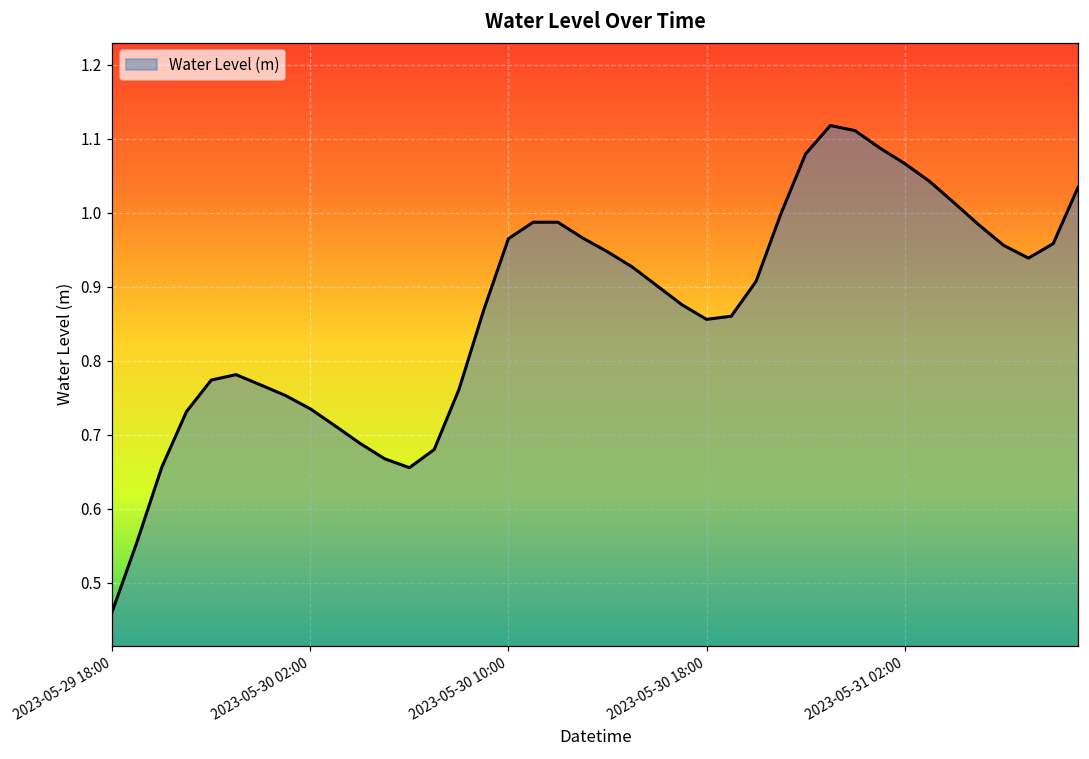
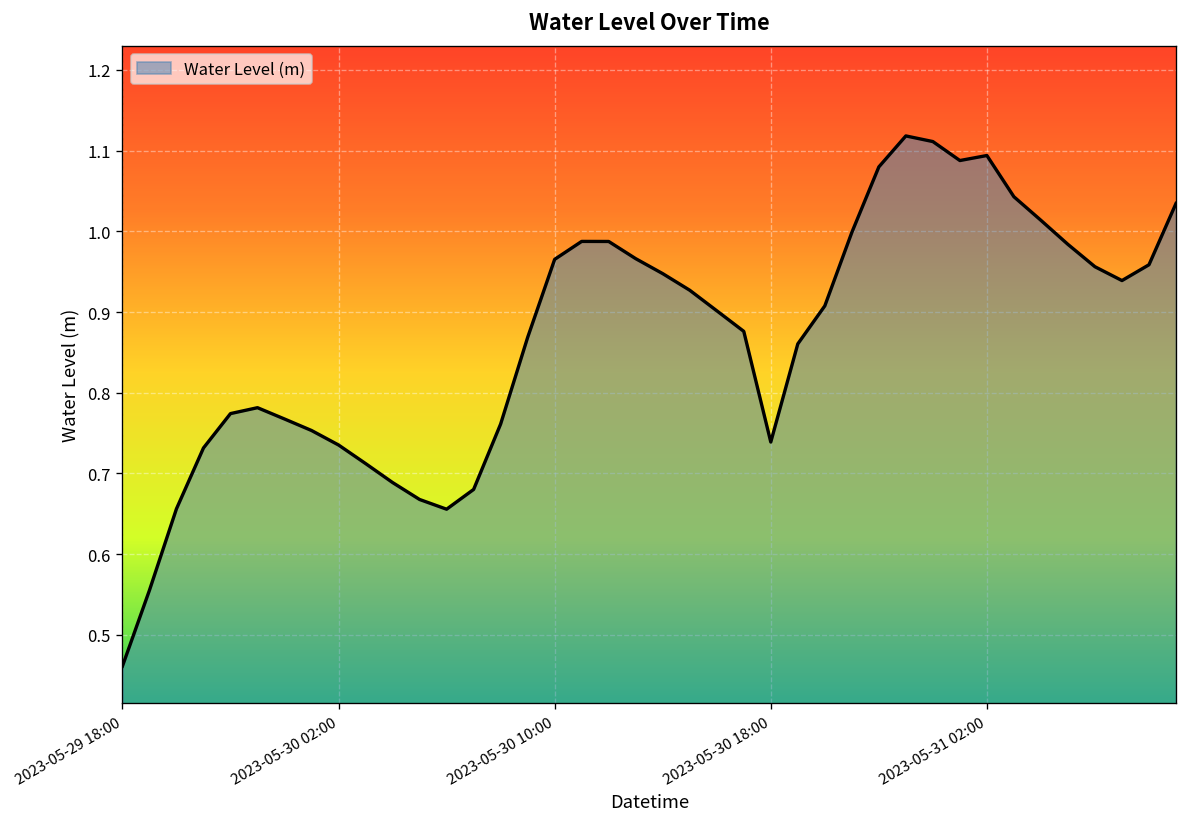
2023-05-30 18:00: 0.86 -> 0.74
2023-05-31 02:00: 1.07 -> 1.09
